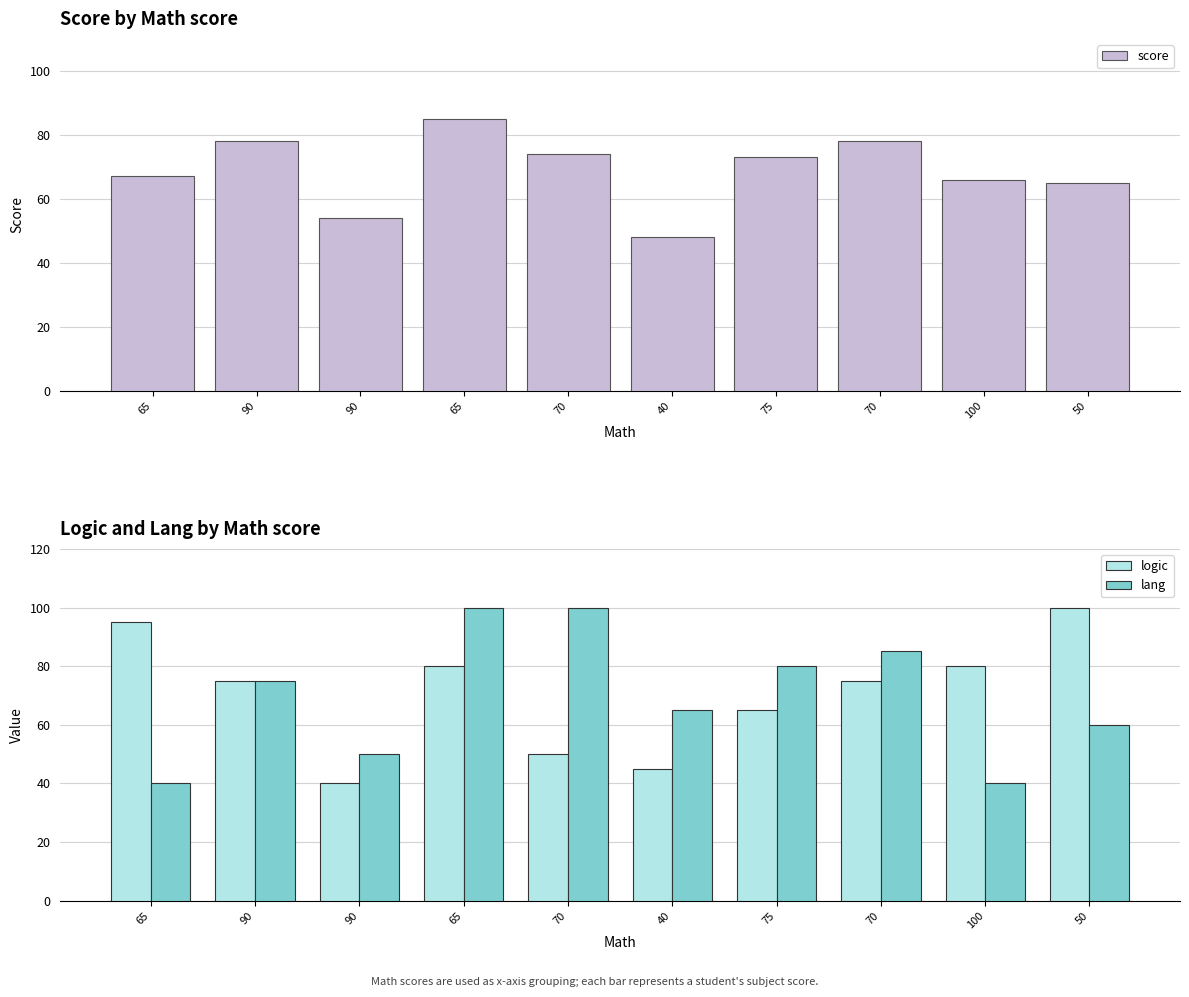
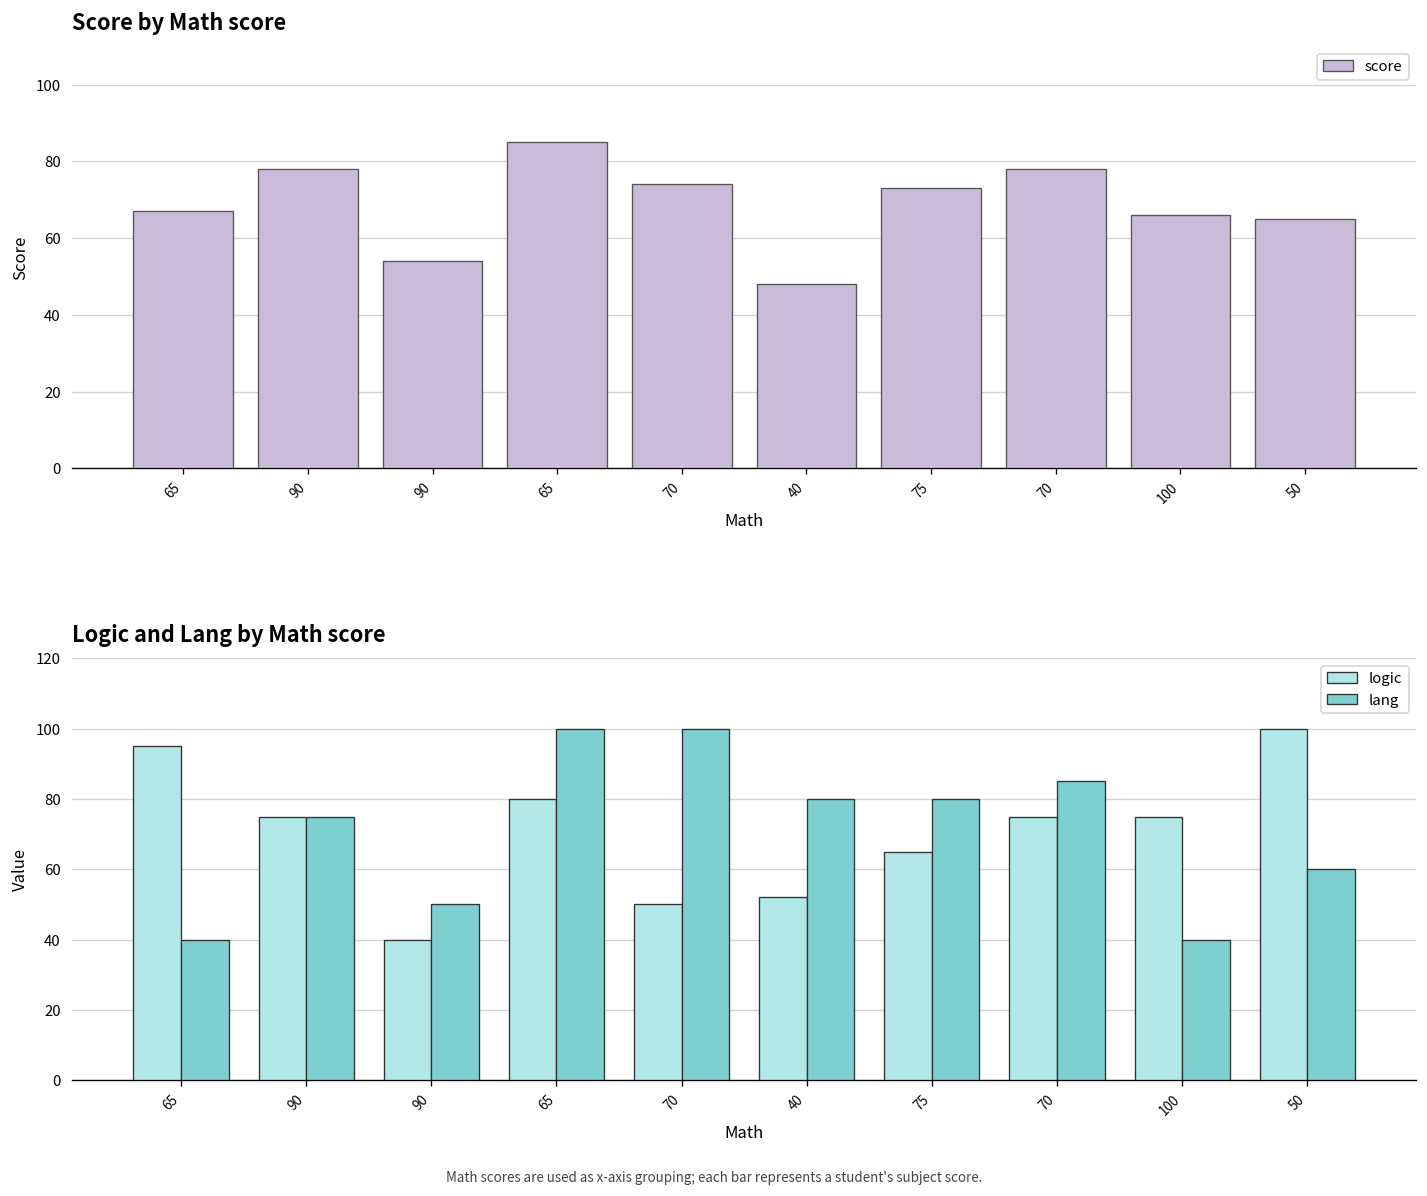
Logic and Lang by Math score, logic, 40: 45 -> 52
Logic and Lang by Math score, lang, 40: 65 -> 80
Logic and Lang by Math score, logic, 100: 80 -> 75
